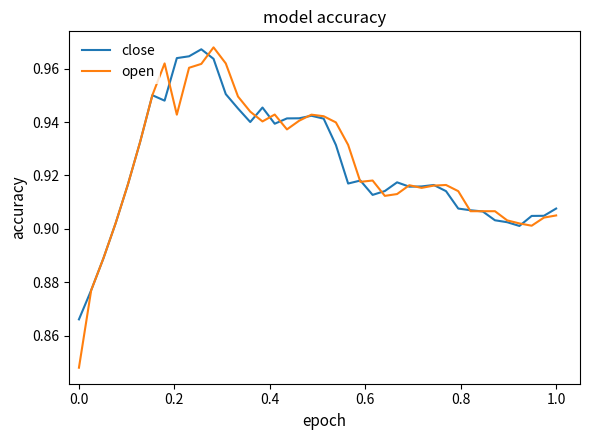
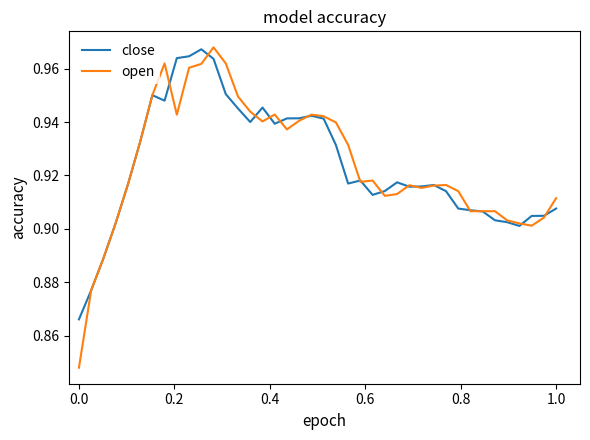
open, 1.0: 0.905 -> 0.912
